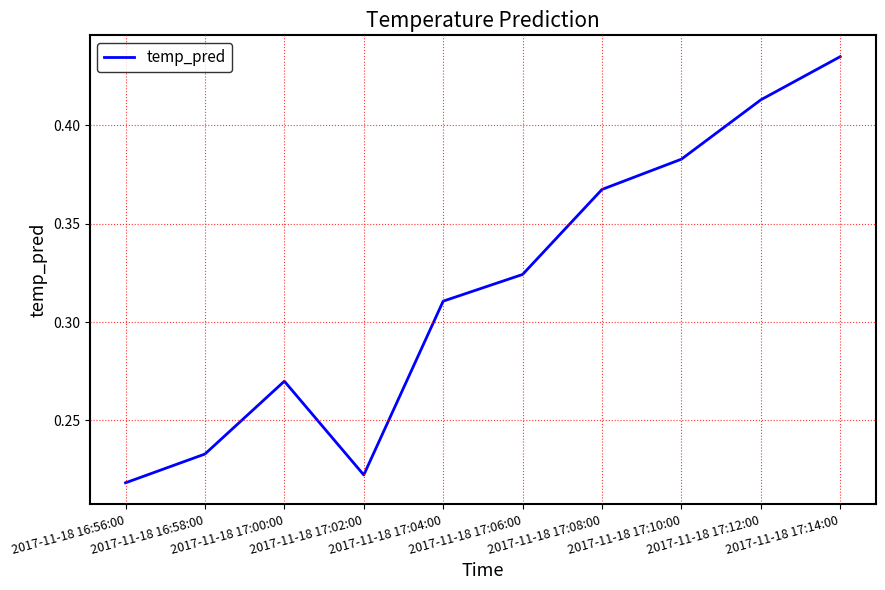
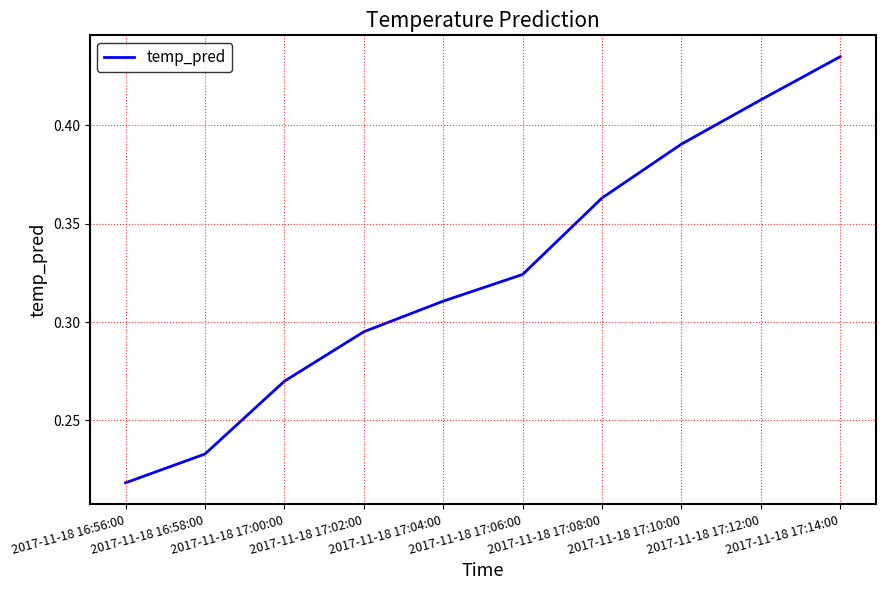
2017-11-18 17:02:00: 0.222 -> 0.295
2017-11-18 17:08:00: 0.367 -> 0.363
2017-11-18 17:10:00: 0.383 -> 0.391
